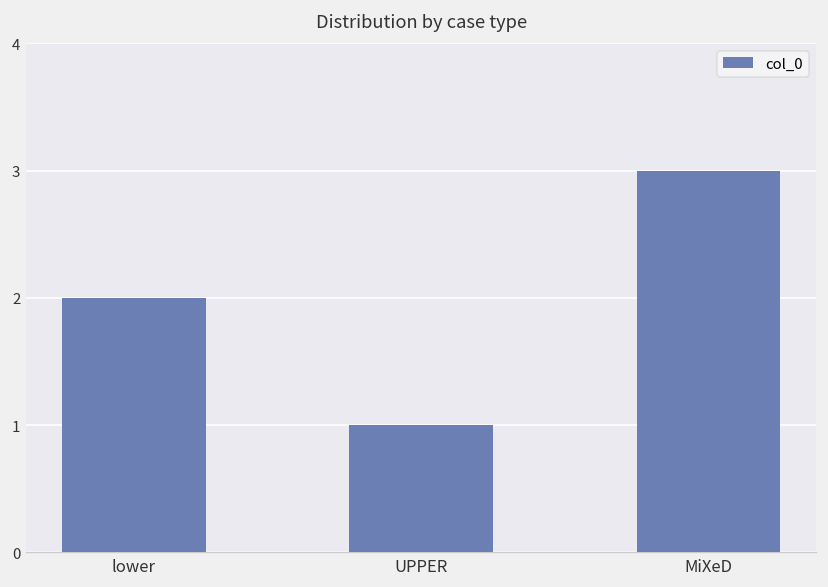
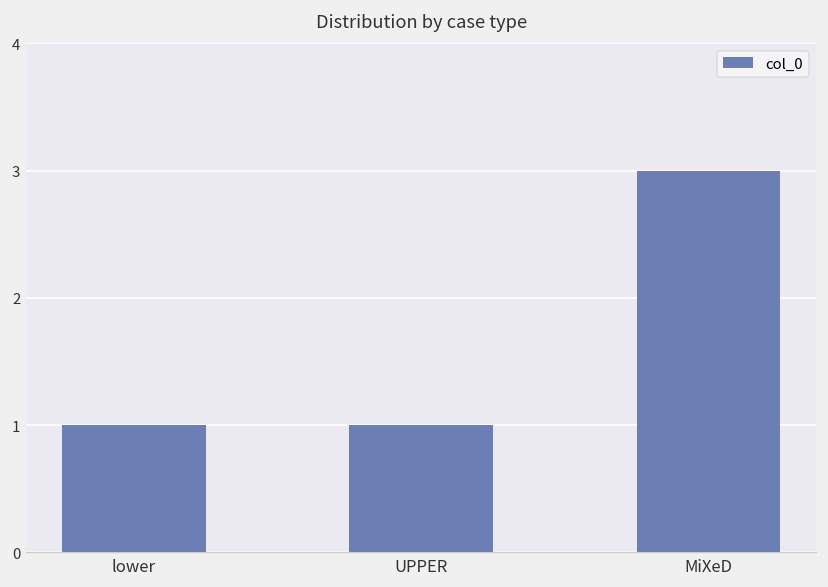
lower: 2 -> 1
